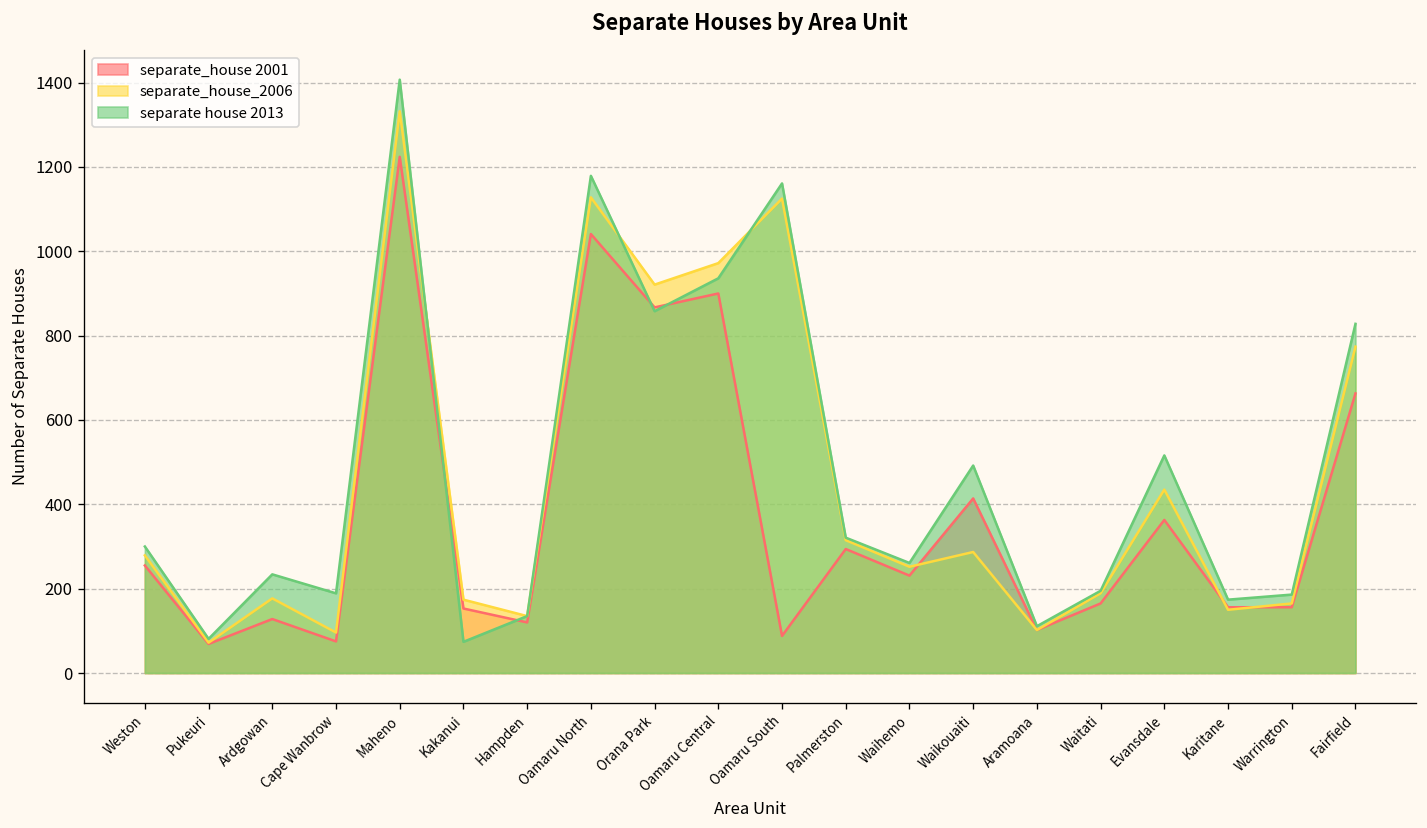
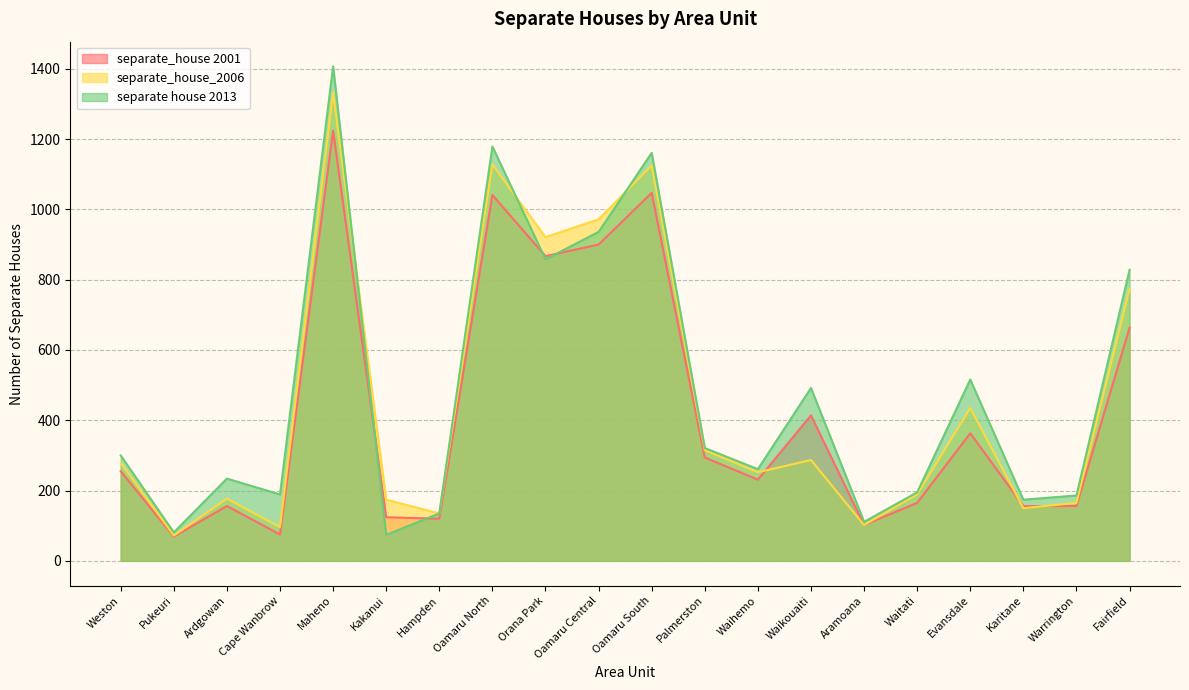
separate_house 2001, Ardgowan: 130 -> 160
separate_house 2001, Kakanui: 150 -> 120
separate_house 2001, Oamaru South: 90 -> 1050
